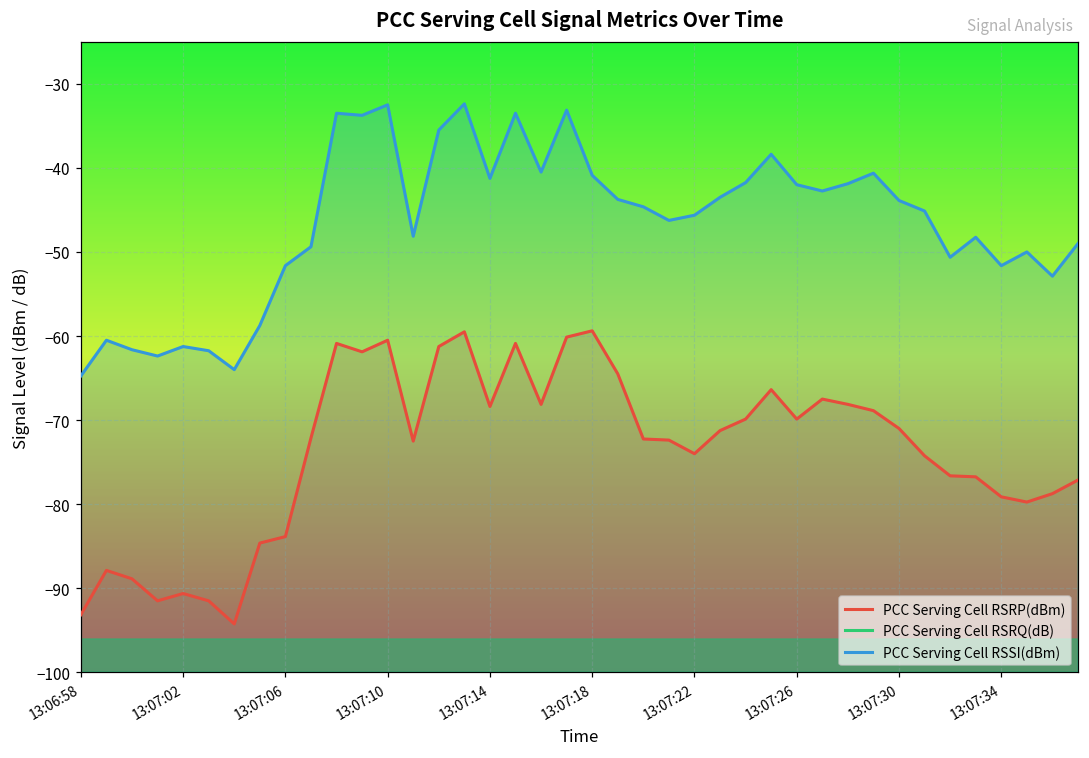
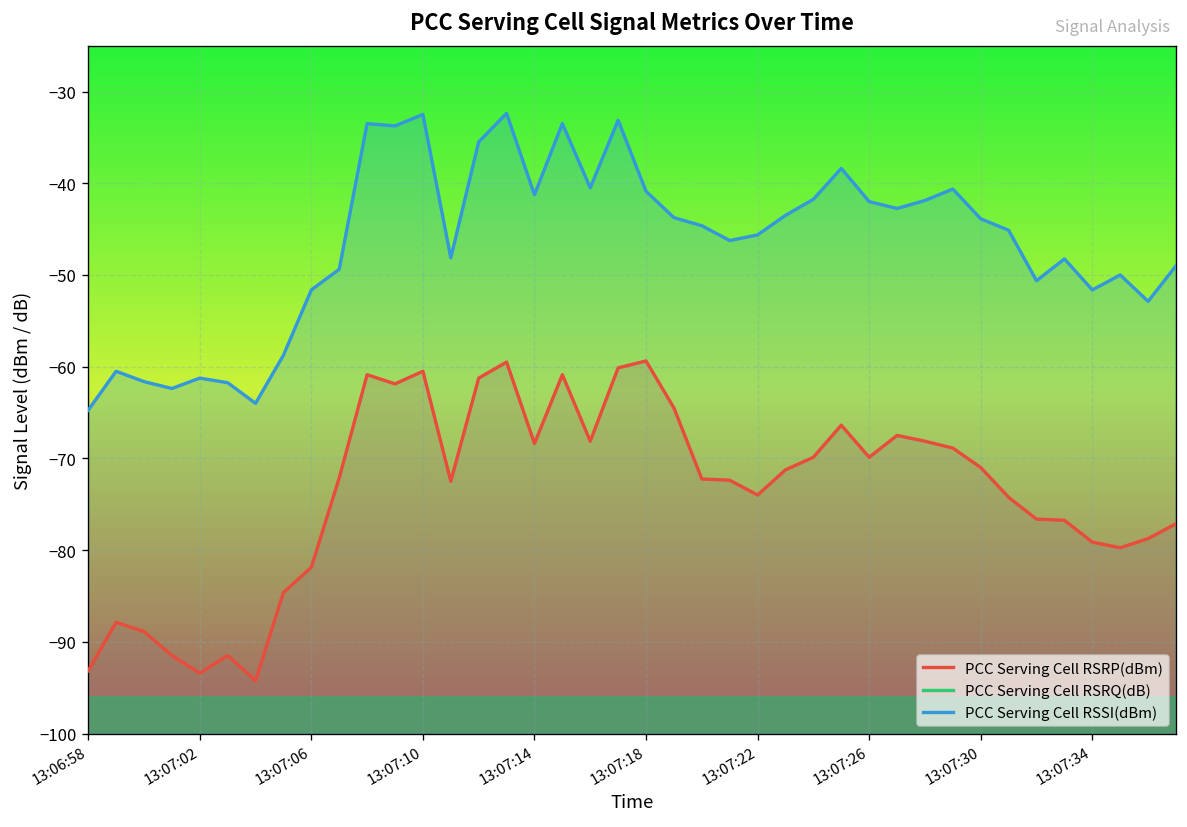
PCC Serving Cell RSRP(dBm), 13:07:02: -91 -> -93
PCC Serving Cell RSRP(dBm), 13:07:06: -84 -> -82
